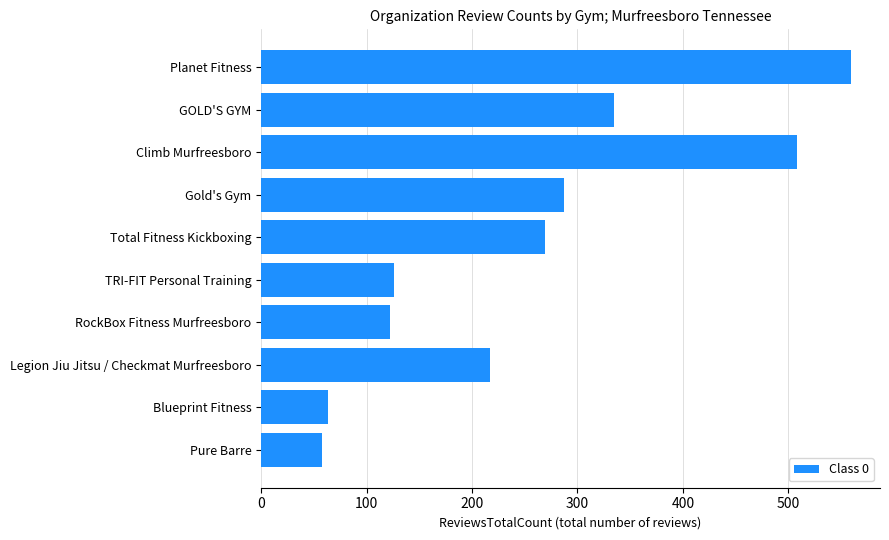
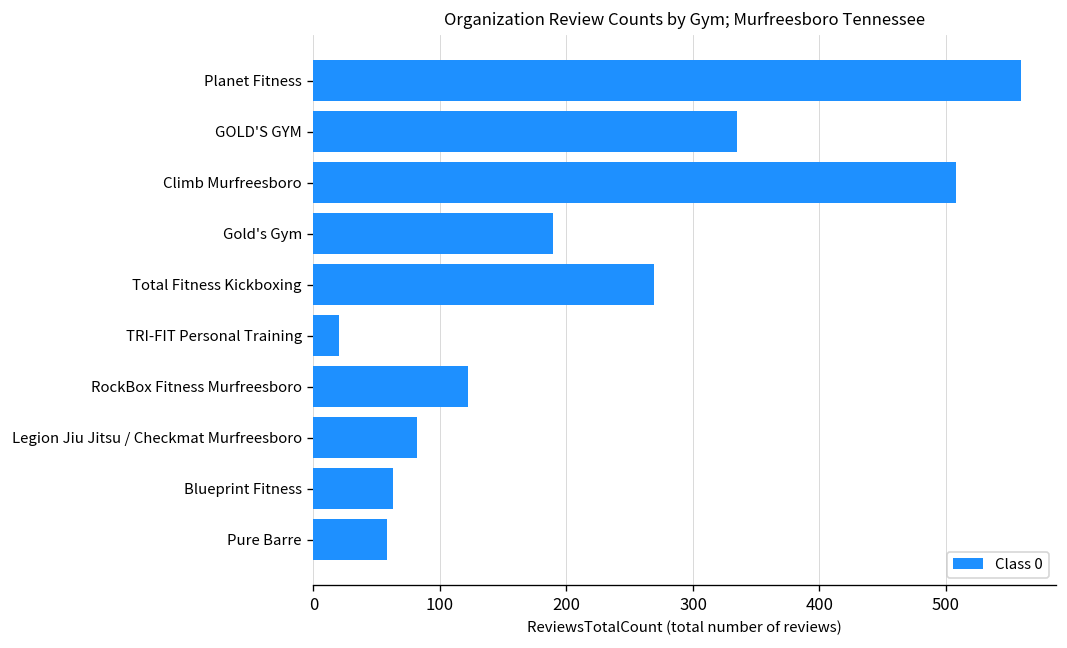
Gold's Gym: 287 -> 189
TRI-FIT Personal Training: 126 -> 20
Legion Jiu Jitsu / Checkmat Murfreesboro: 217 -> 82
